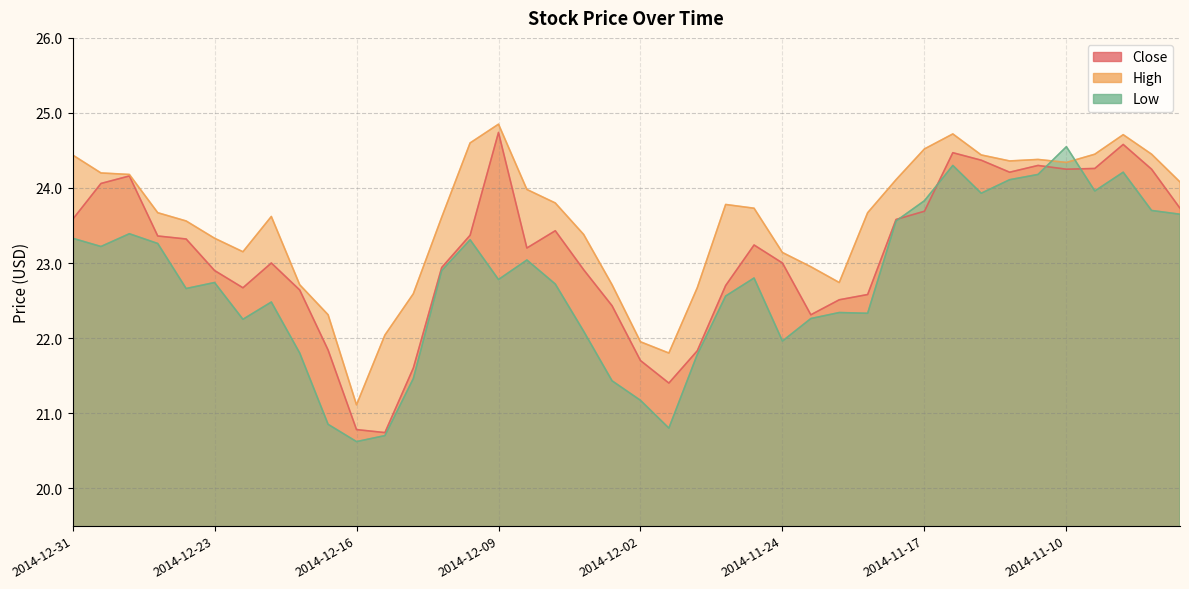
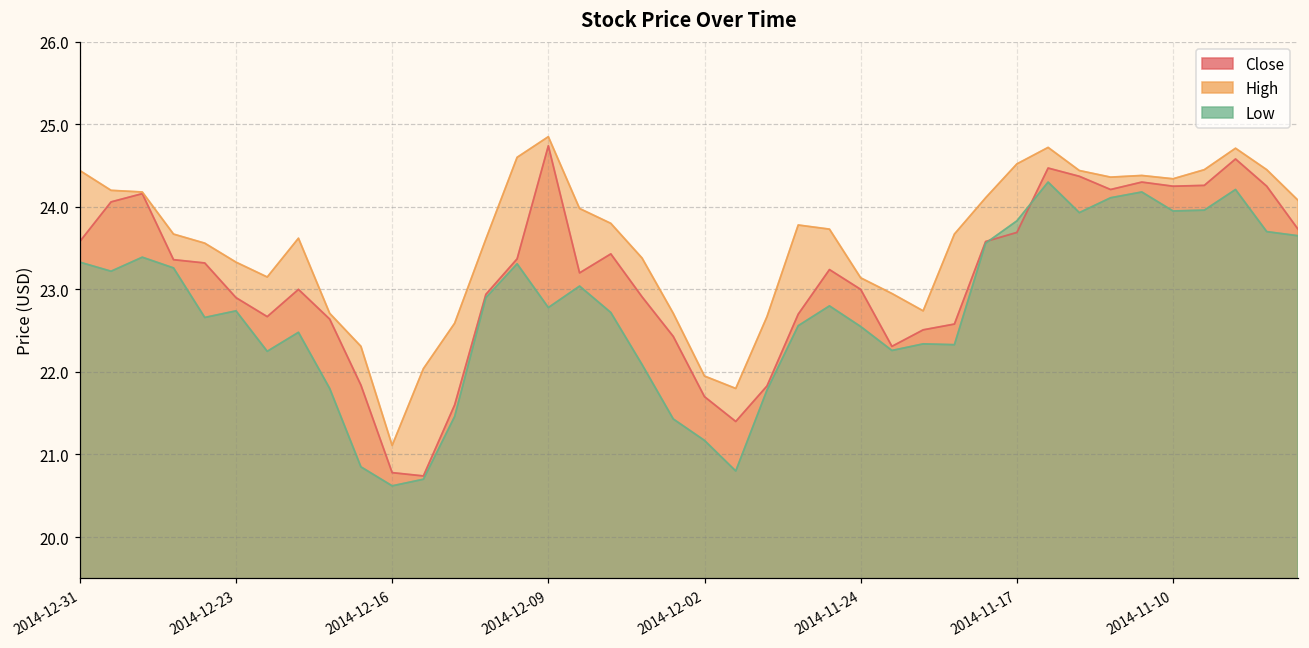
Low, 2014-11-24: 22.0 -> 22.6
Low, 2014-11-10: 24.6 -> 24.0
